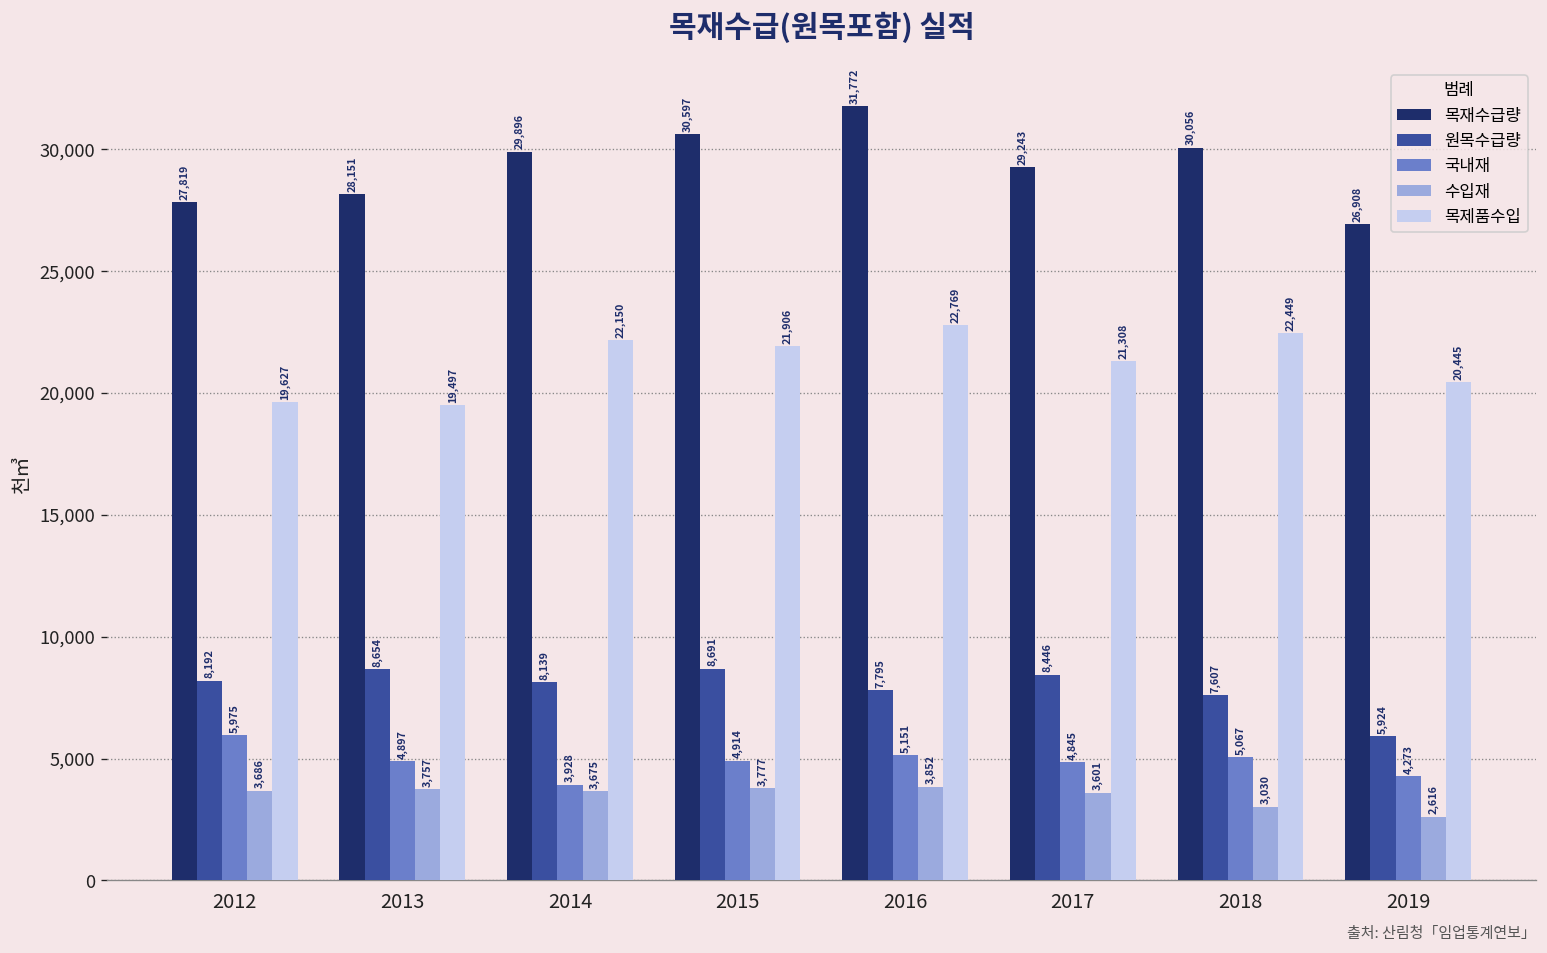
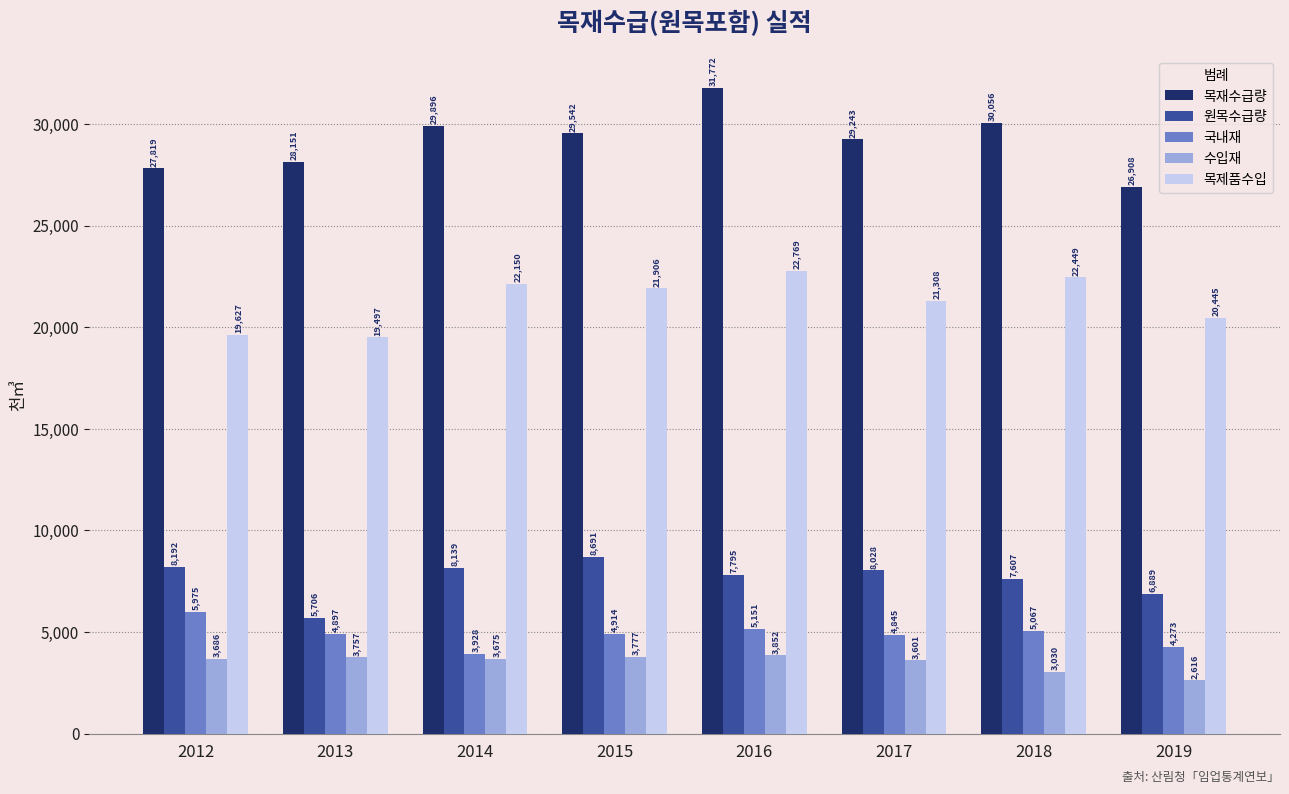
원목수급량, 2013: 8,654 -> 5,706
목재수급량, 2015: 30,597 -> 29,542
원목수급량, 2017: 8,446 -> 8,028
원목수급량, 2019: 5,924 -> 6,889
